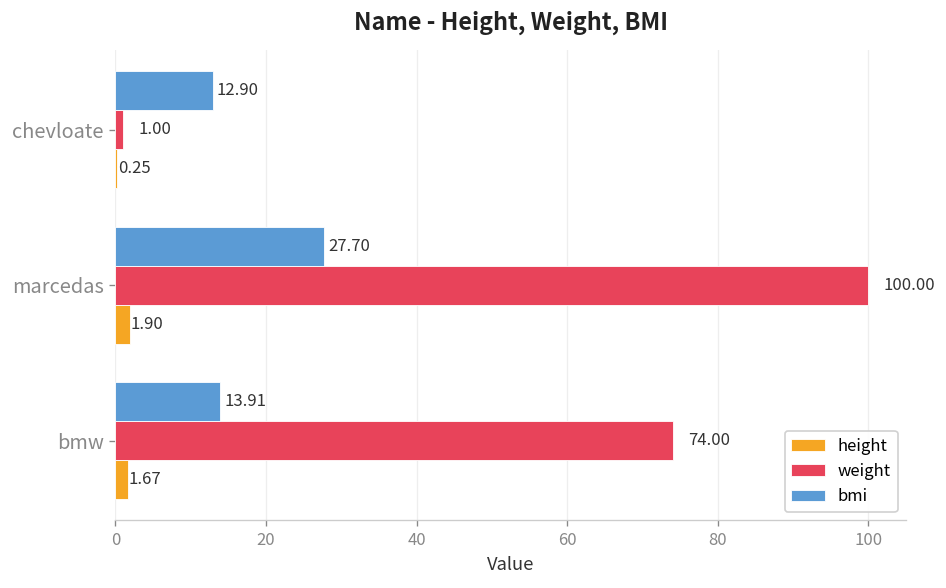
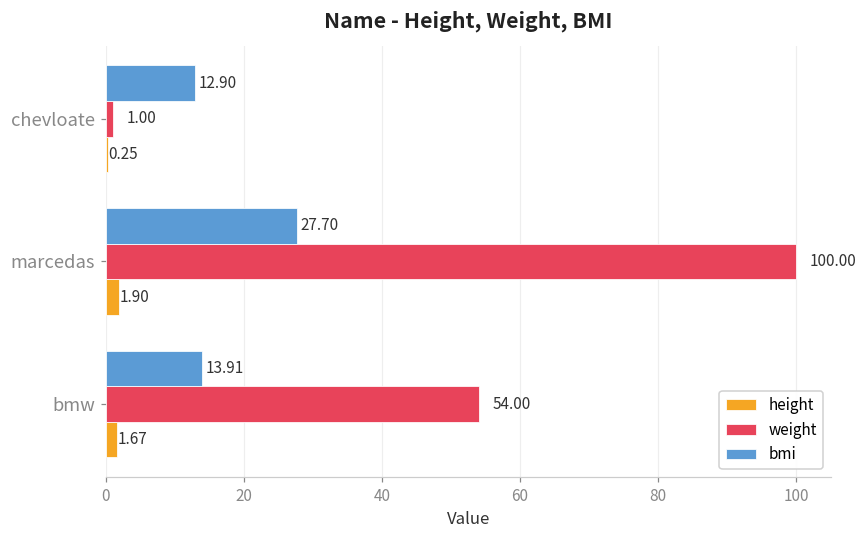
weight, bmw: 74.00 -> 54.00
